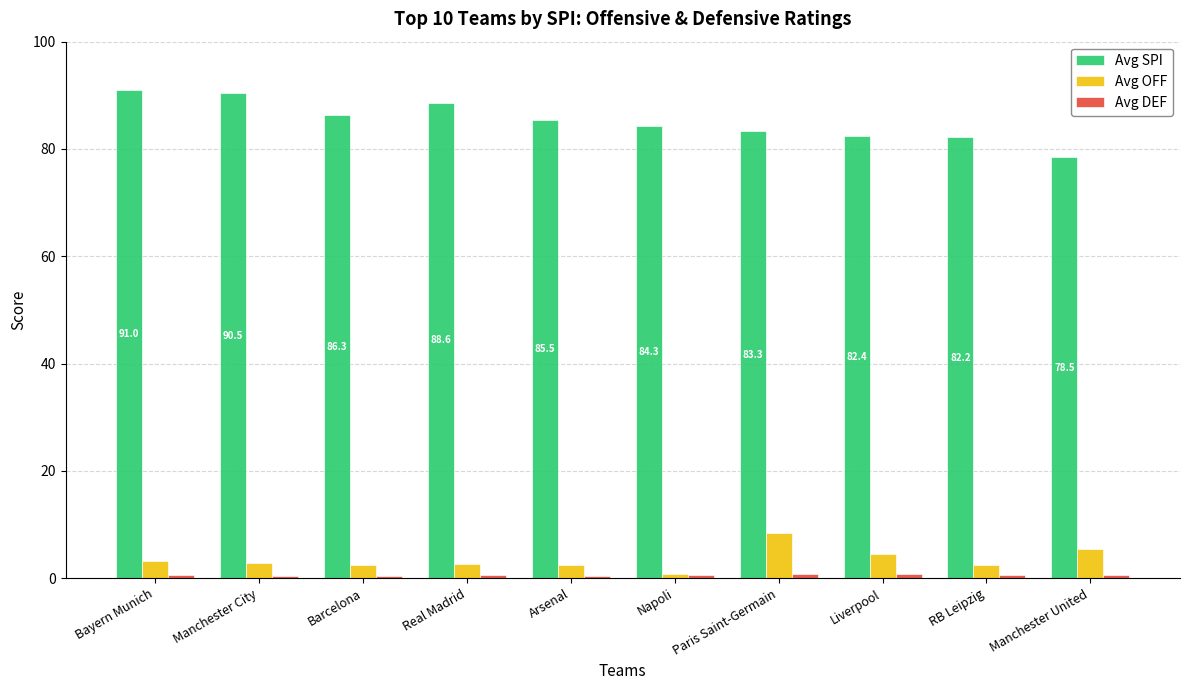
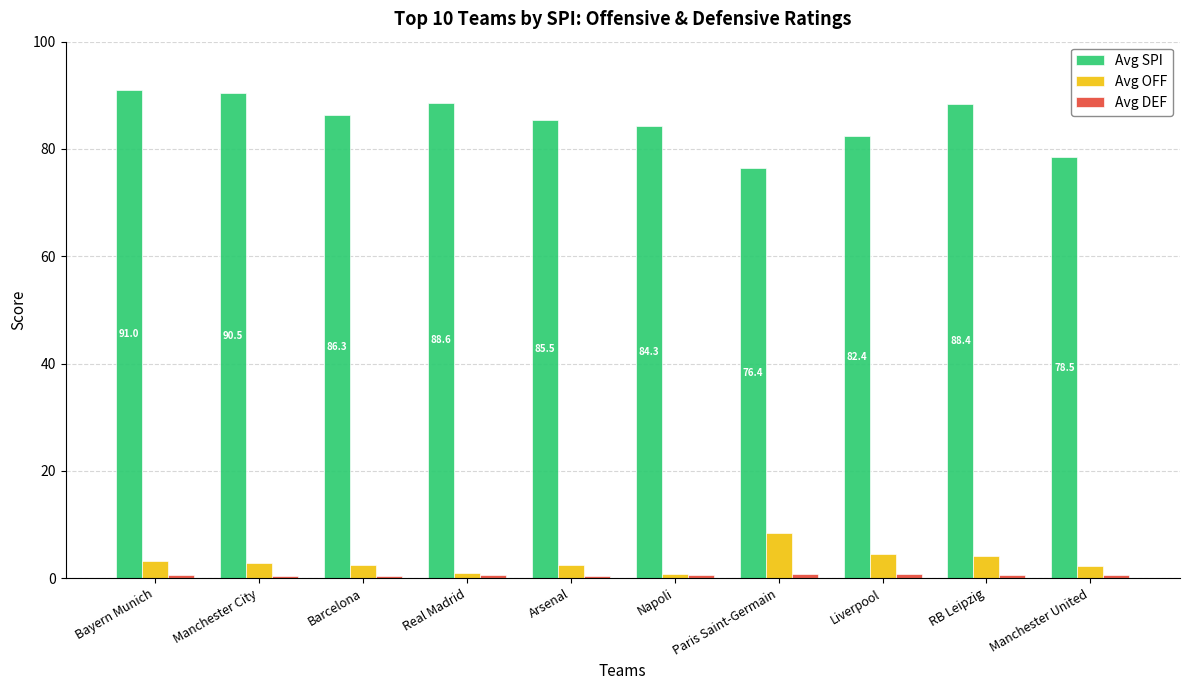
Avg OFF, Real Madrid: 3 -> 1
Avg SPI, Paris Saint-Germain: 83.3 -> 76.4
Avg SPI, RB Leipzig: 82.2 -> 88.4
Avg OFF, RB Leipzig: 2 -> 4
Avg OFF, Manchester United: 6 -> 2
